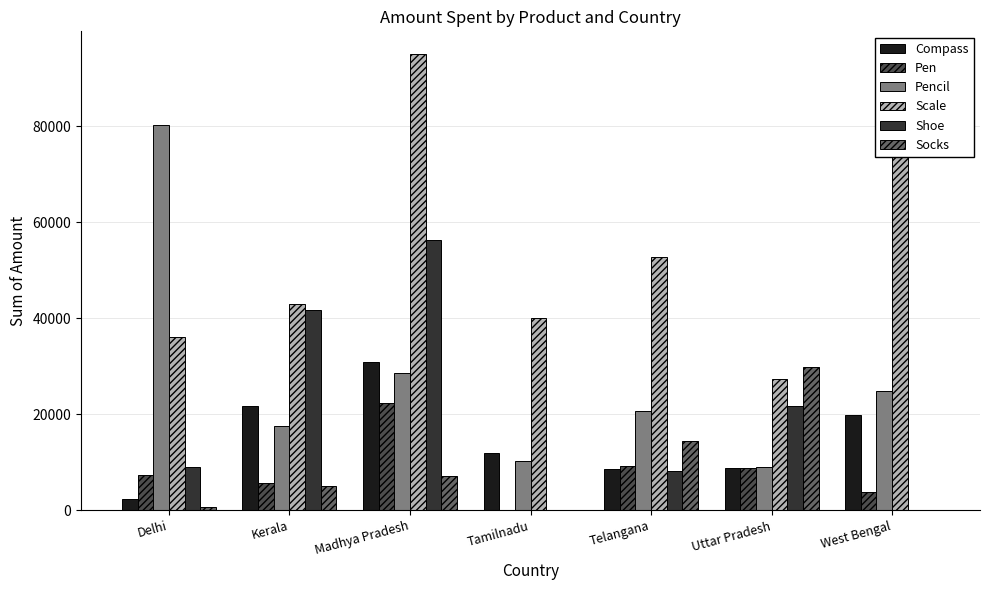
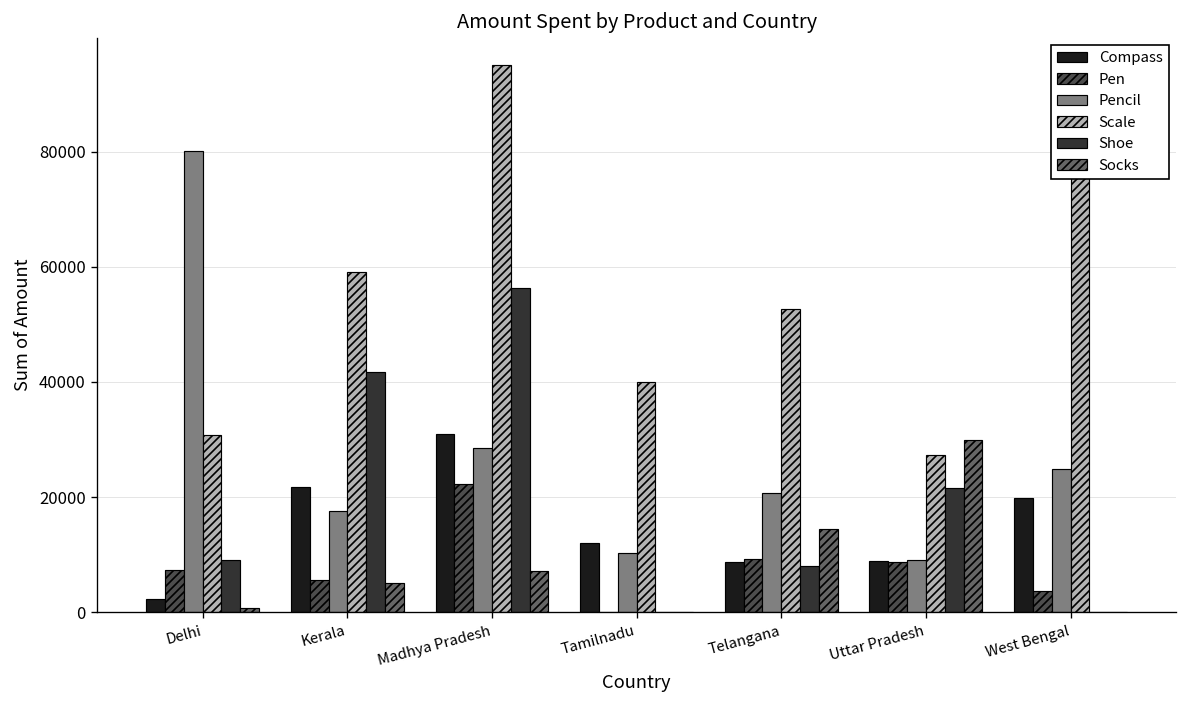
Scale, Delhi: 36000 -> 31000
Scale, Kerala: 43000 -> 59000
